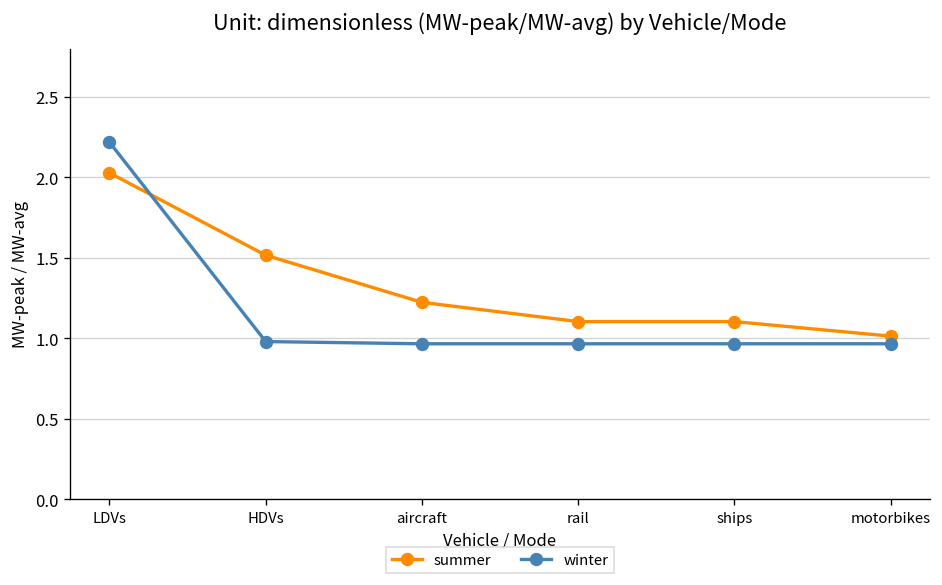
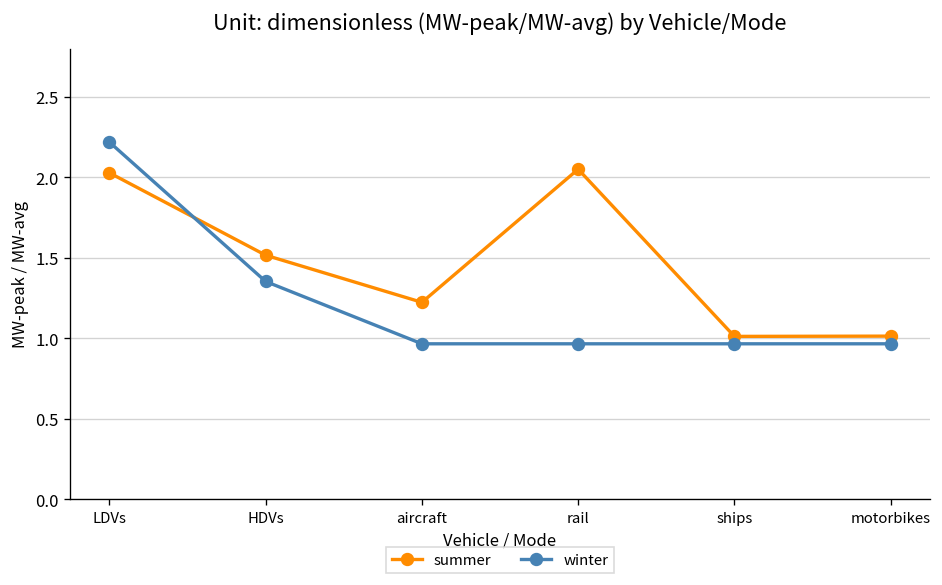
winter, HDVs: 0.98 -> 1.35
summer, rail: 1.10 -> 2.05
summer, ships: 1.10 -> 1.01
